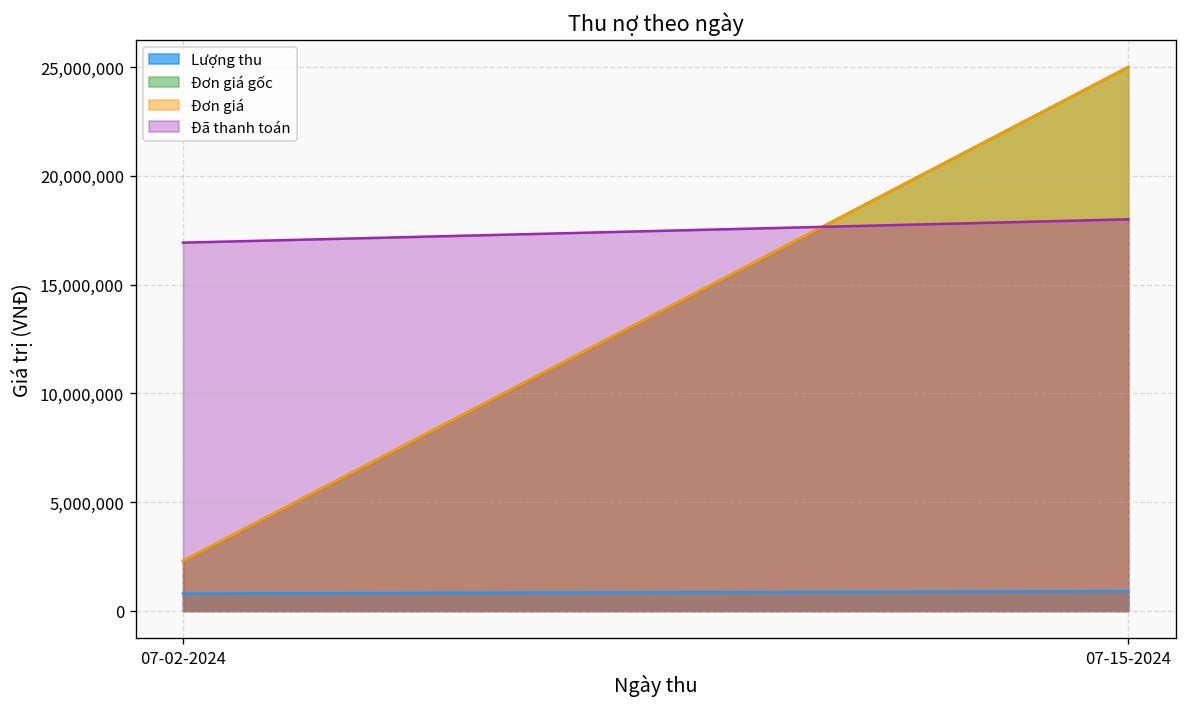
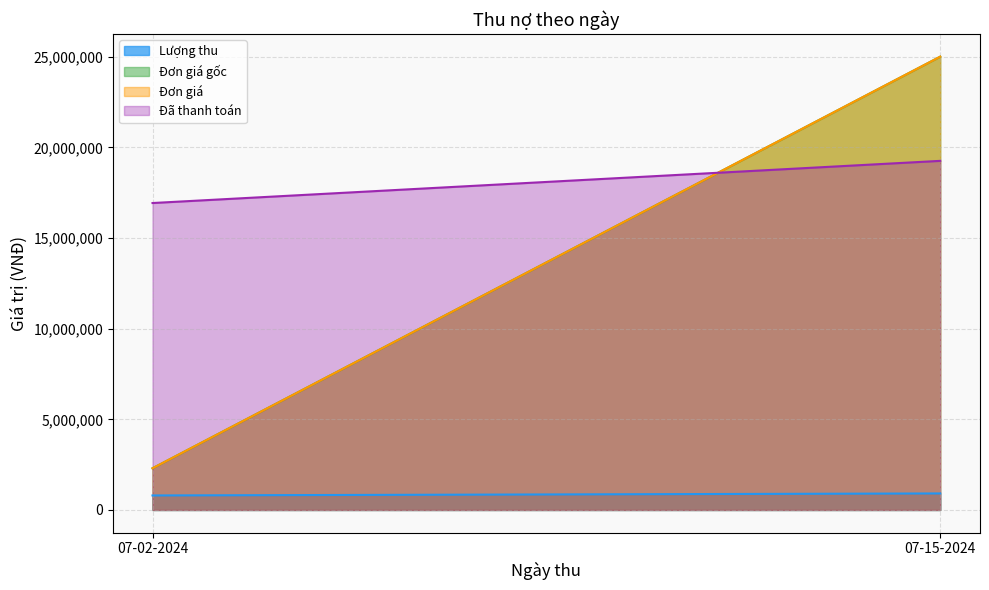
Đã thanh toán, 07-15-2024: 18,000,000 -> 19,300,000
